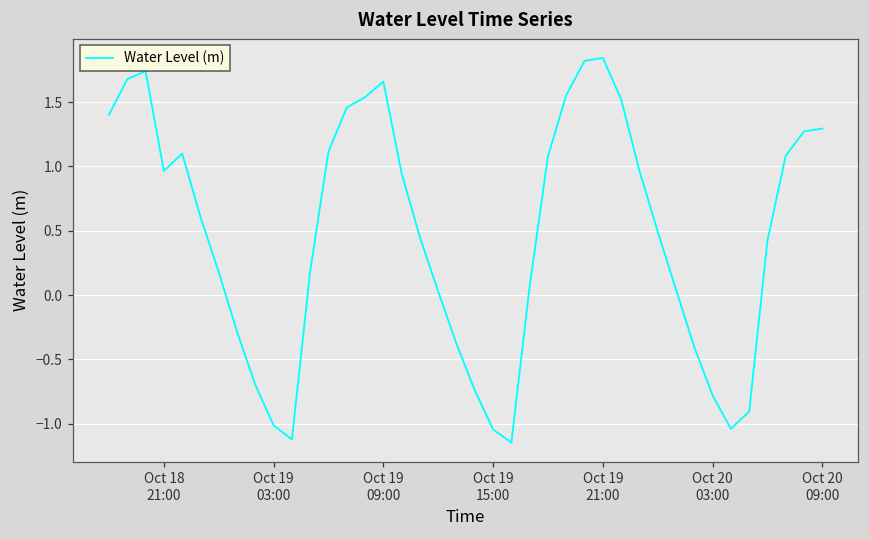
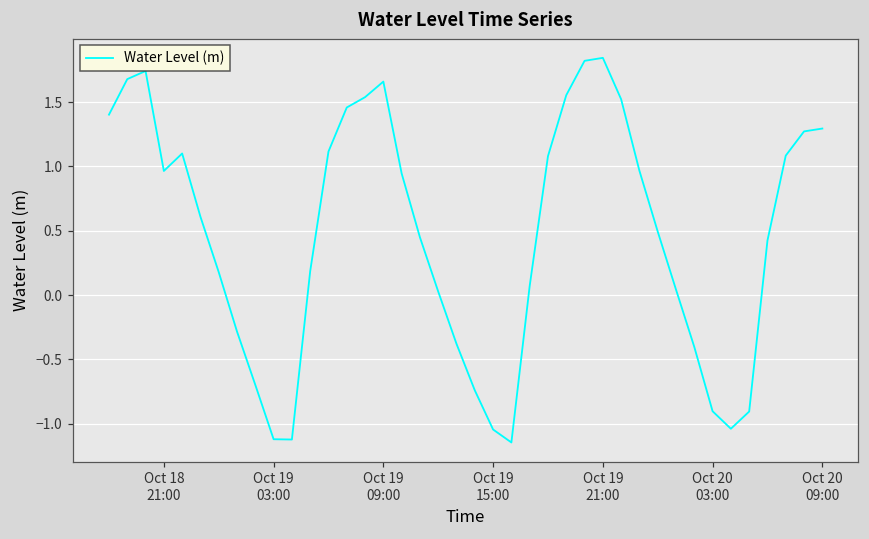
Oct 19 03:00: -1.01 -> -1.12
Oct 20 03:00: -0.78 -> -0.90
